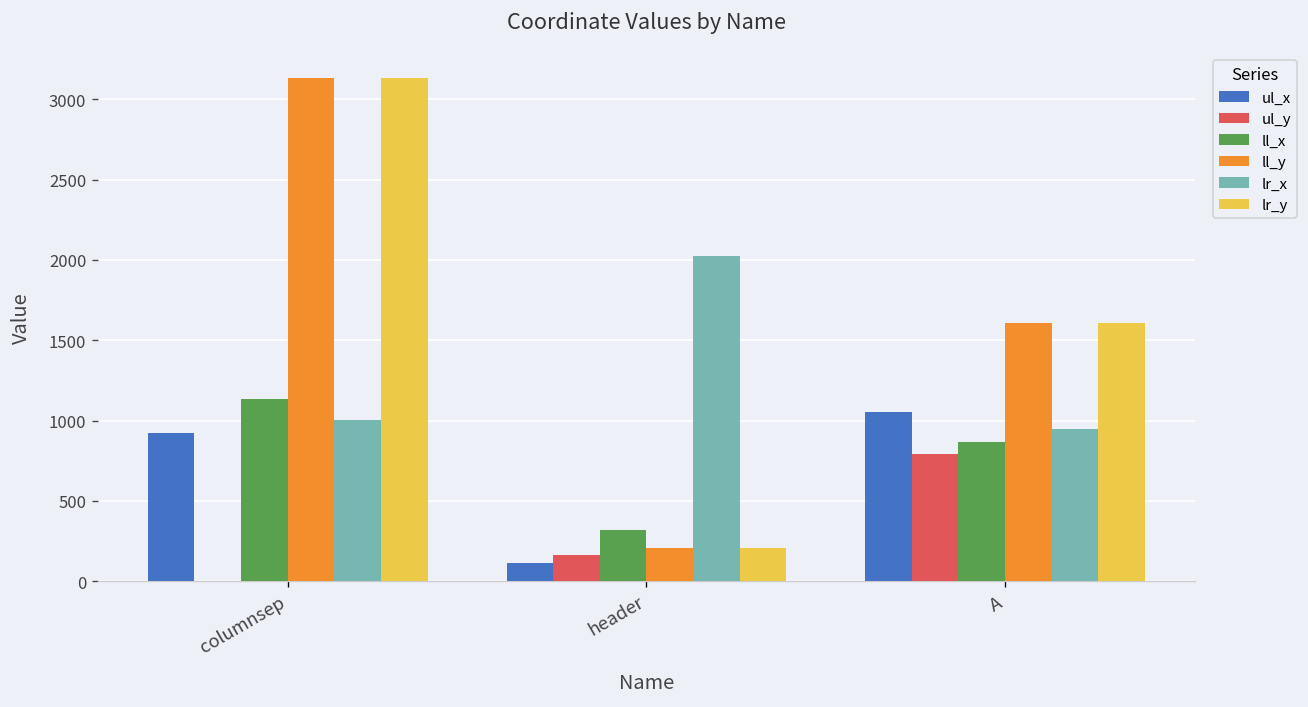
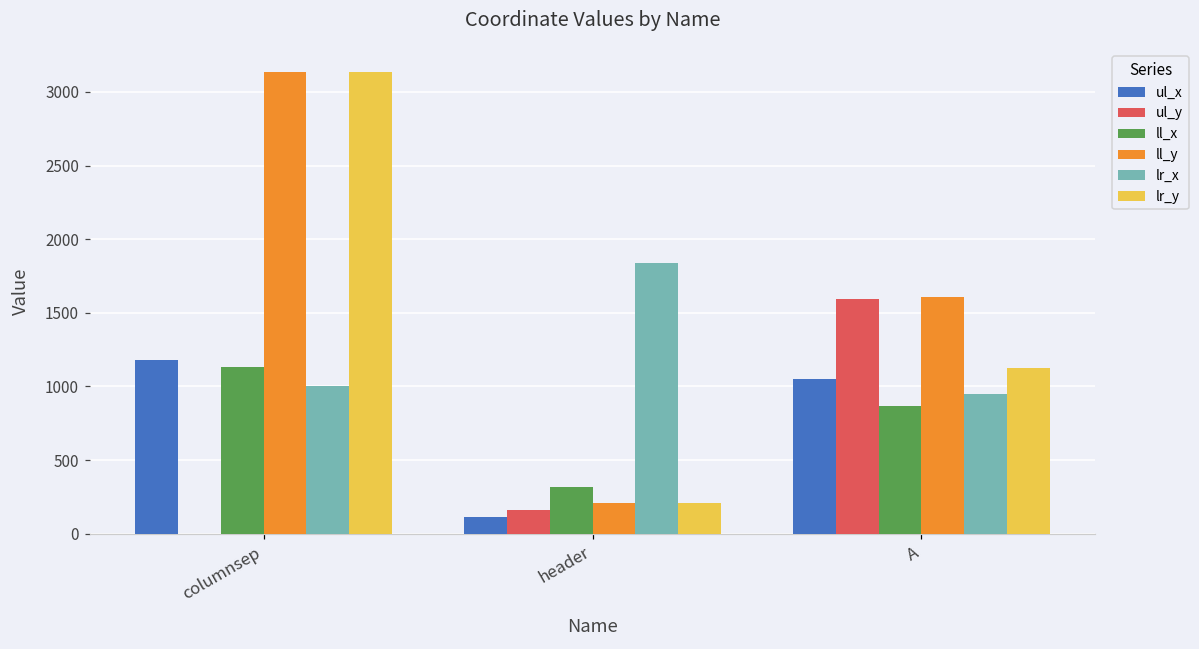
ul_x, columnsep: 920 -> 1180
lr_x, header: 2030 -> 1840
ul_y, A: 800 -> 1600
lr_y, A: 1610 -> 1130
